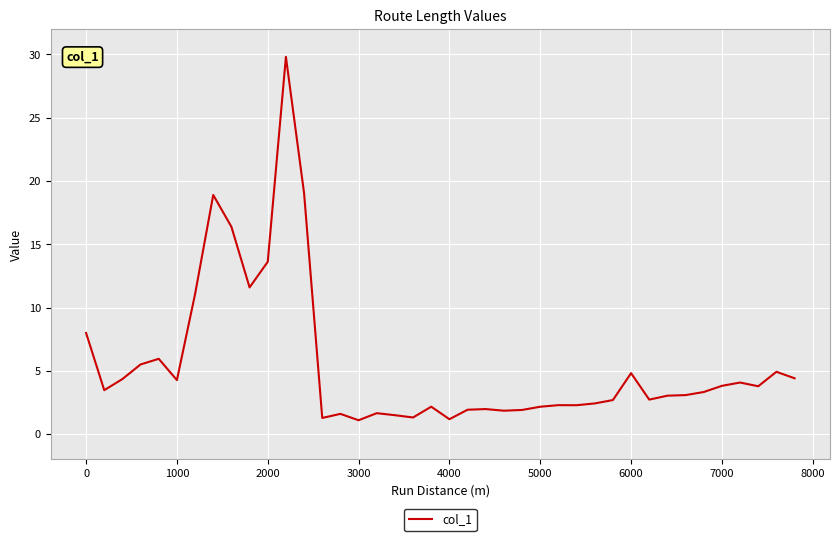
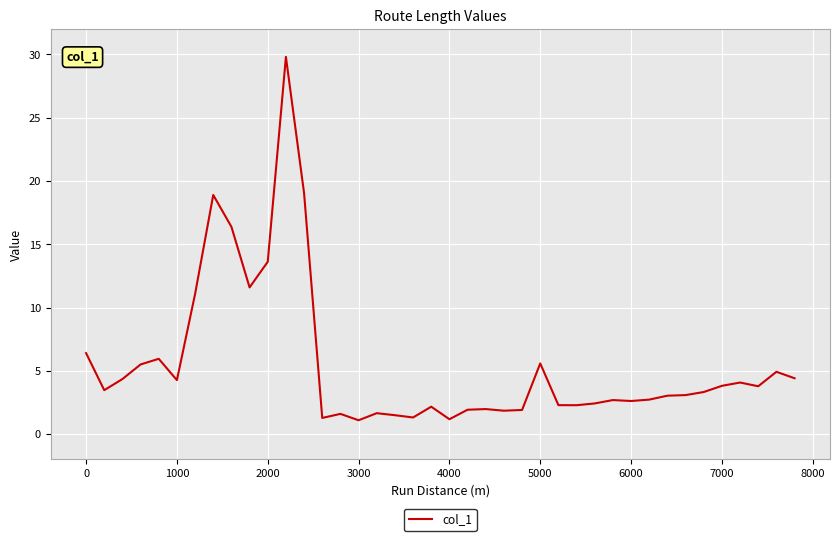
0: 8.0 -> 6.4
5000: 2.2 -> 5.6
6000: 4.8 -> 2.6
